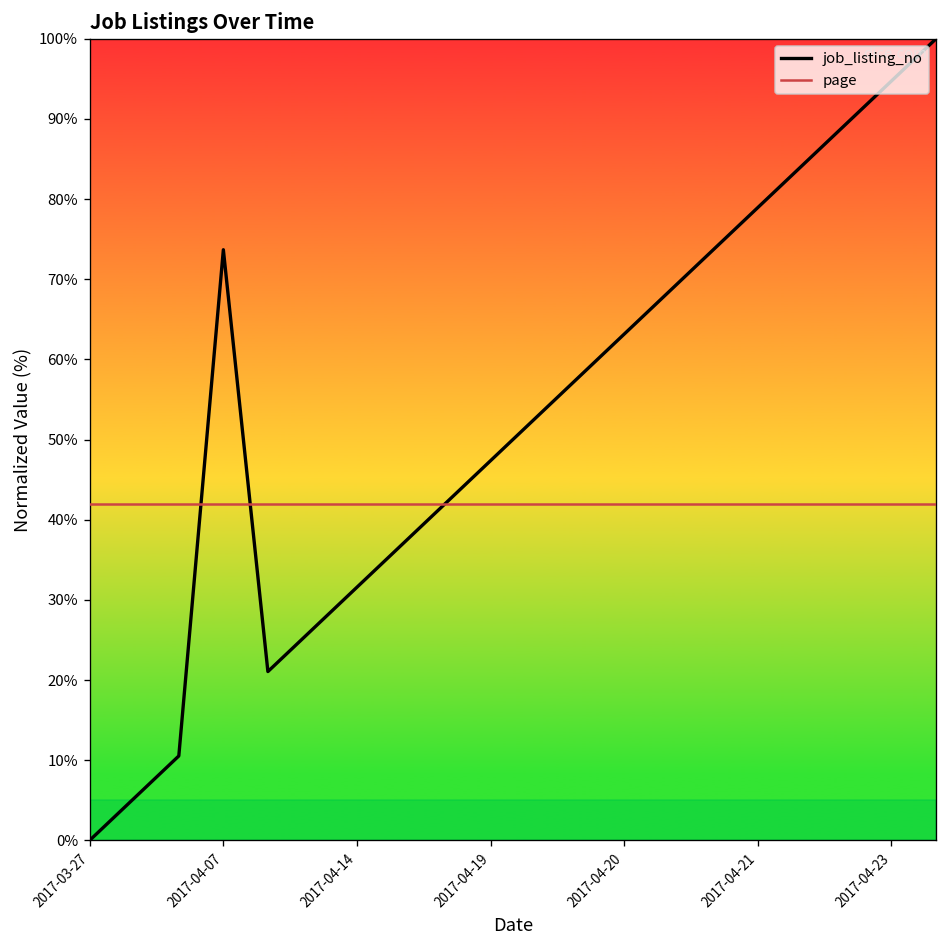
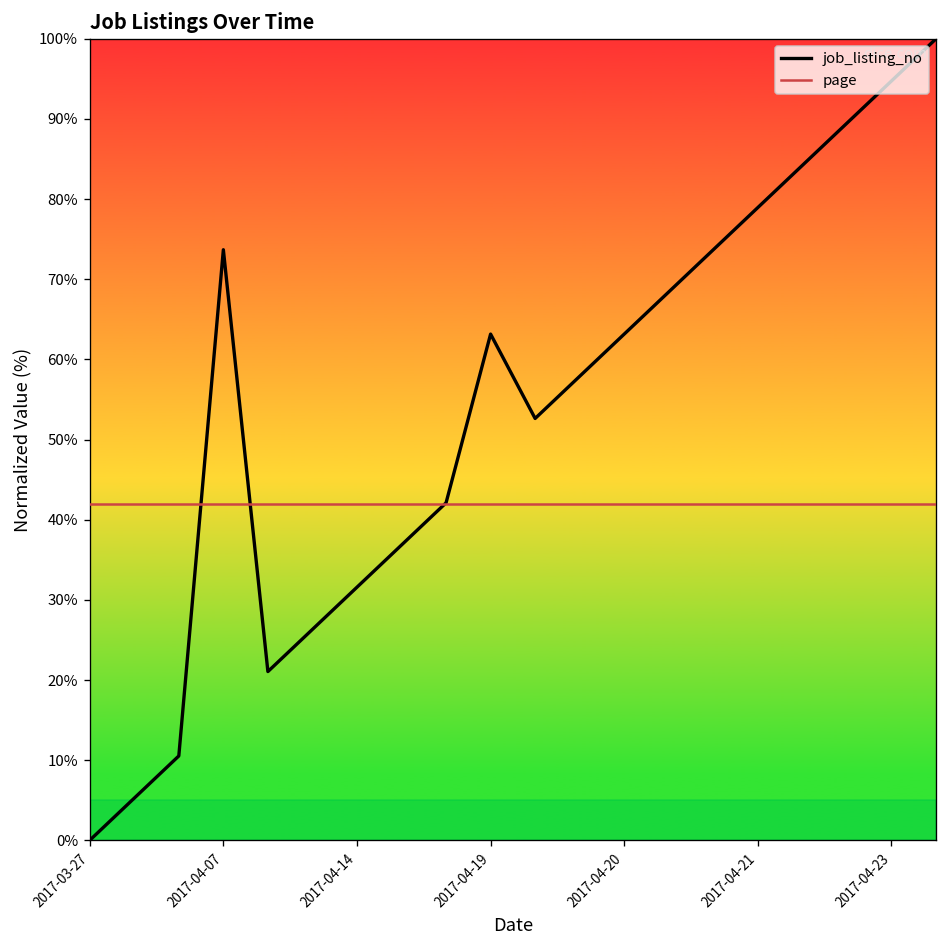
job_listing_no, 2017-04-19: 47% -> 63%
